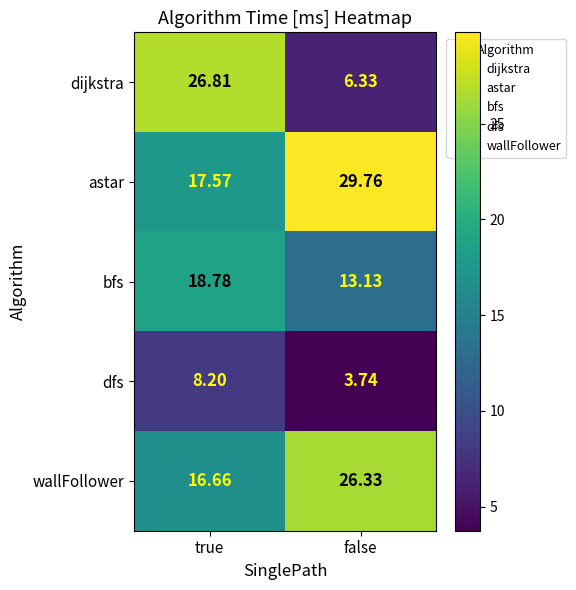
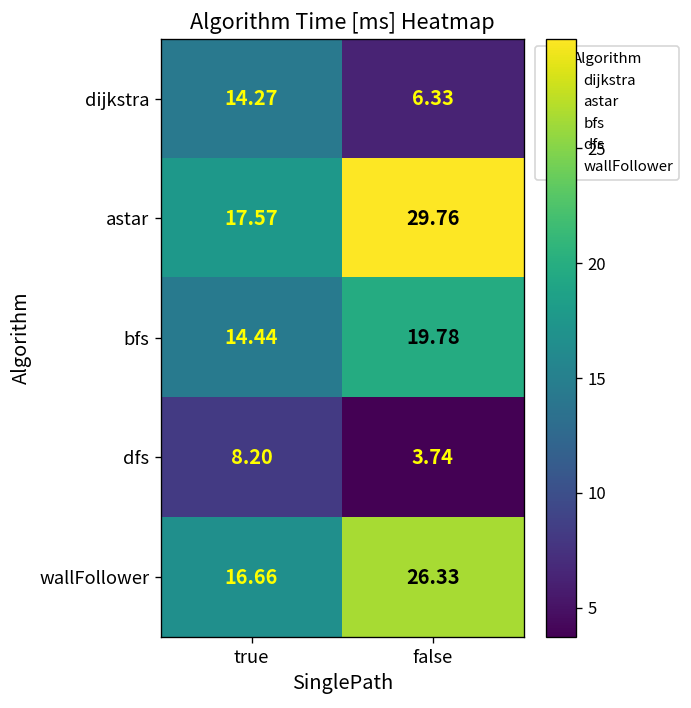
dijkstra, true: 26.81 -> 14.27
bfs, true: 18.78 -> 14.44
bfs, false: 13.13 -> 19.78
